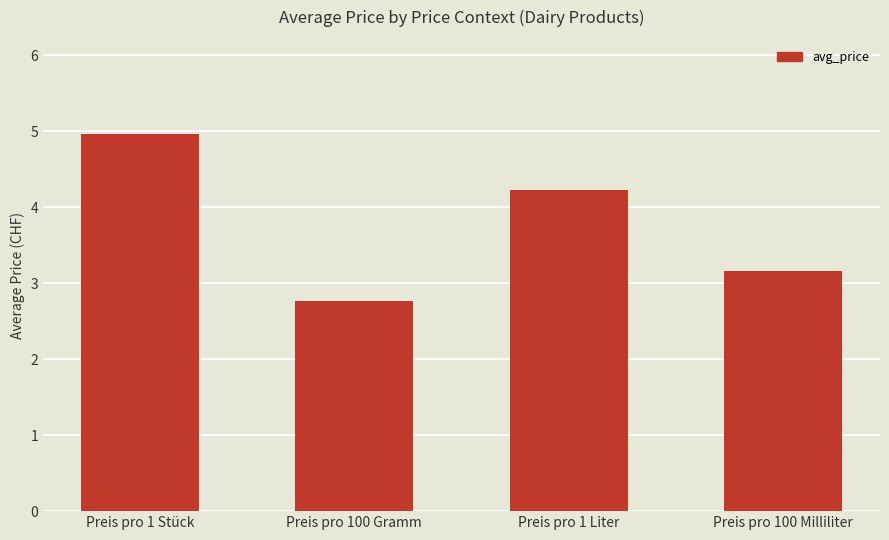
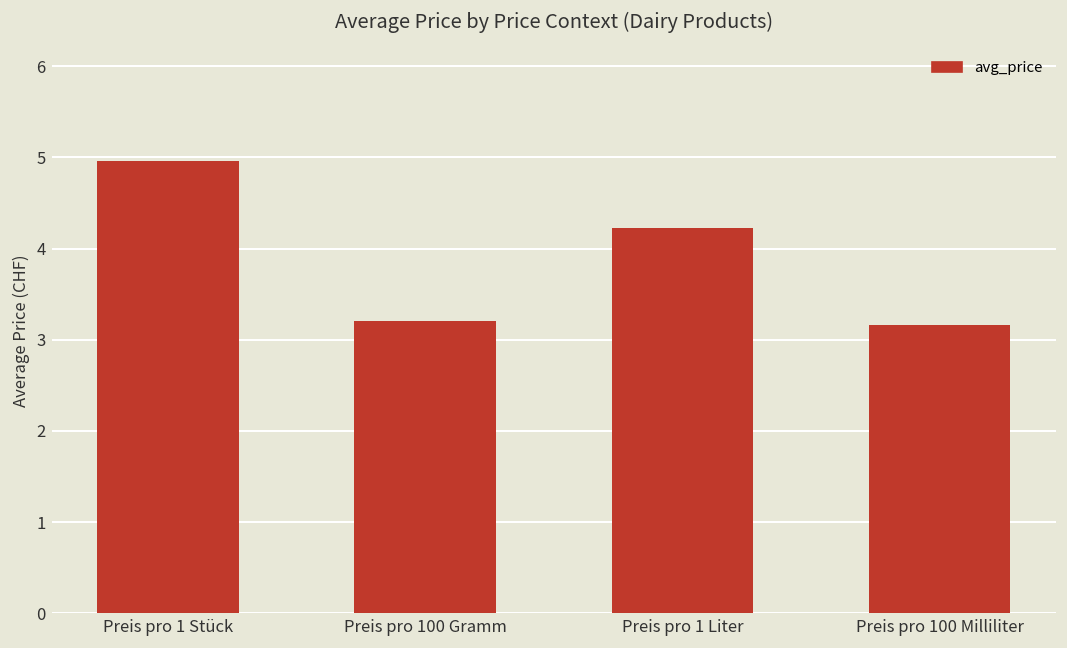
Preis pro 100 Gramm: 2.8 -> 3.2
